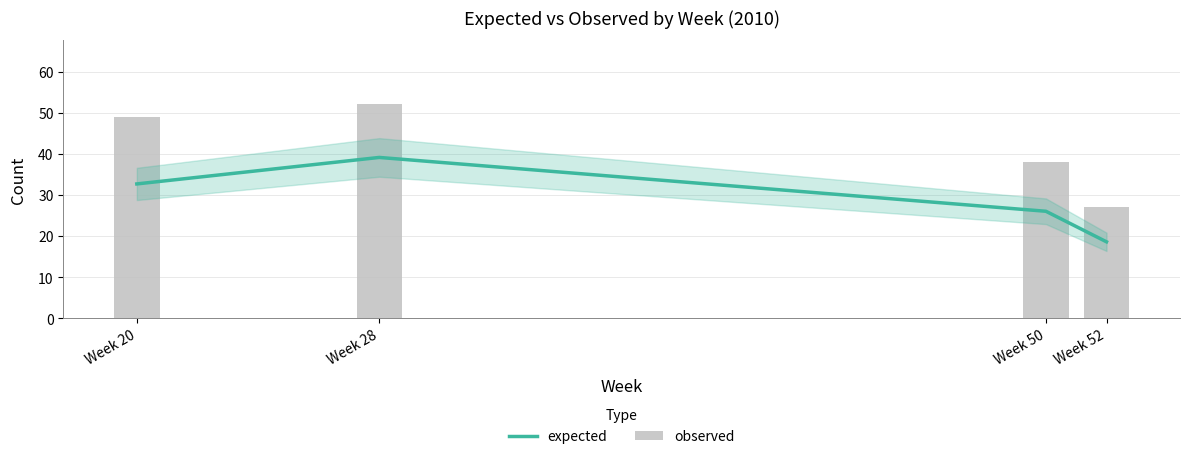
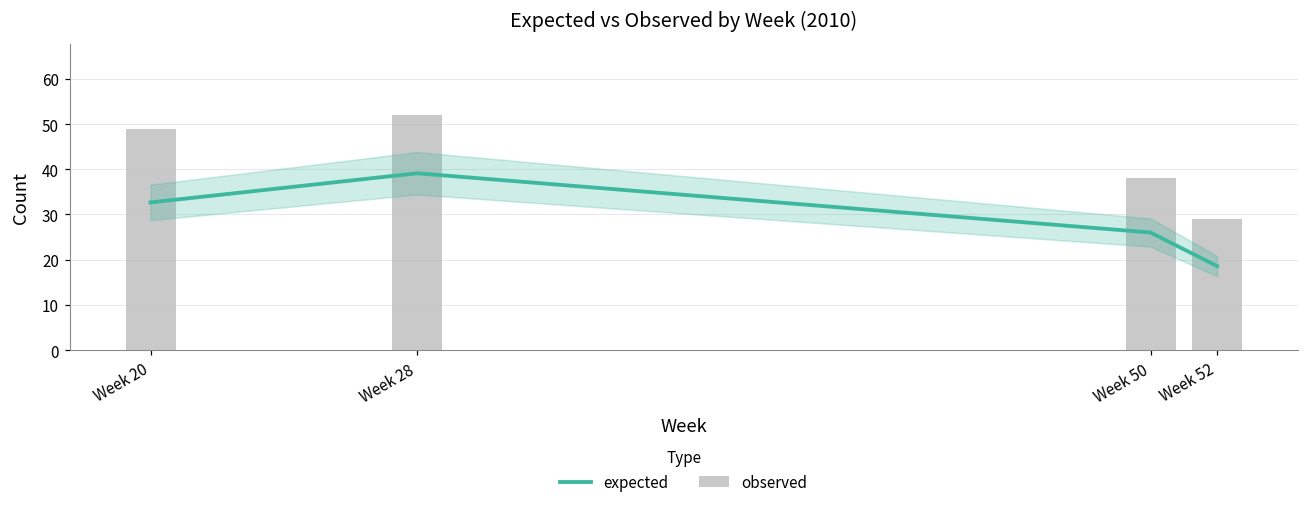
observed, Week 52: 27 -> 29
